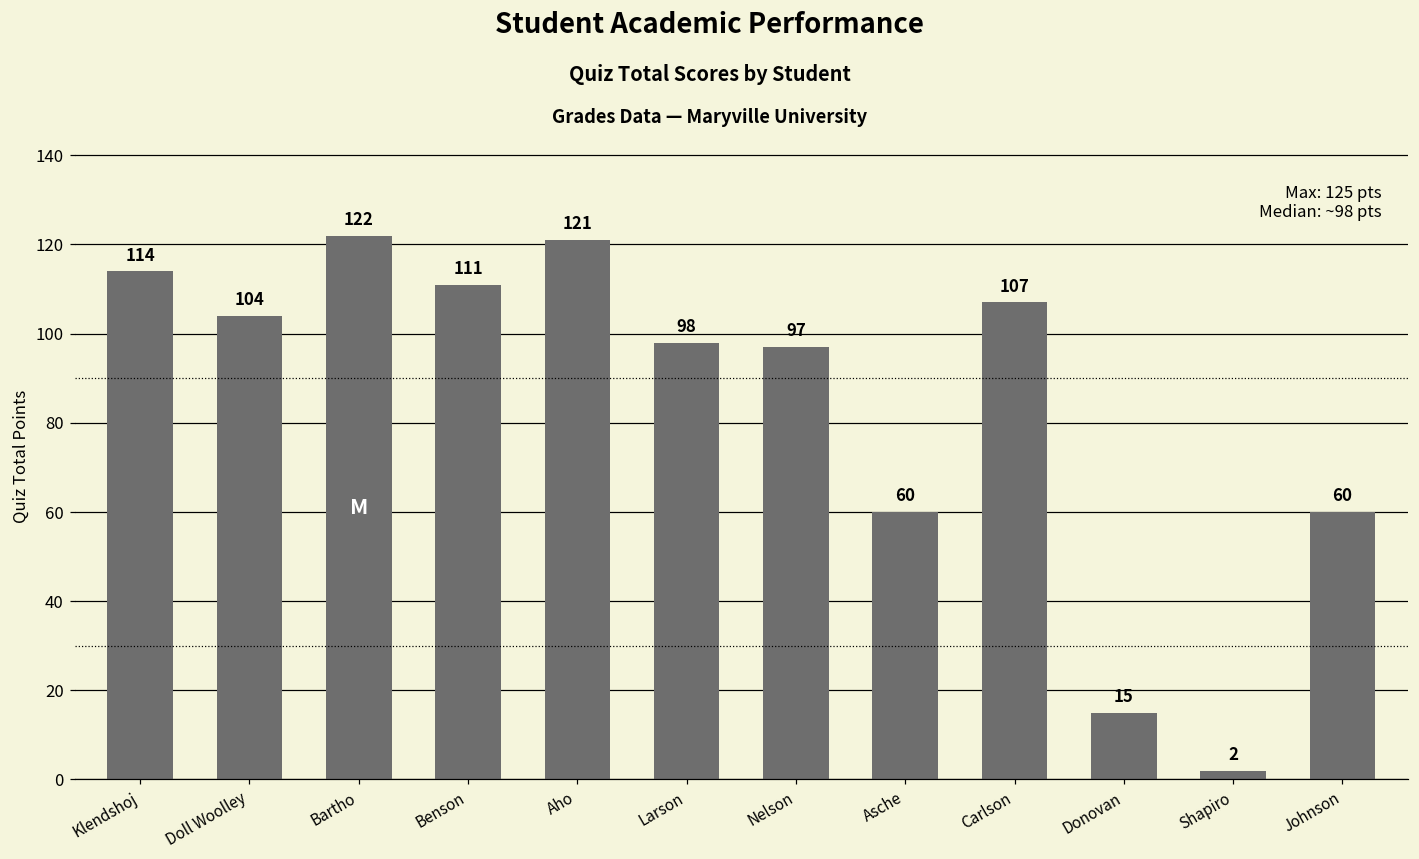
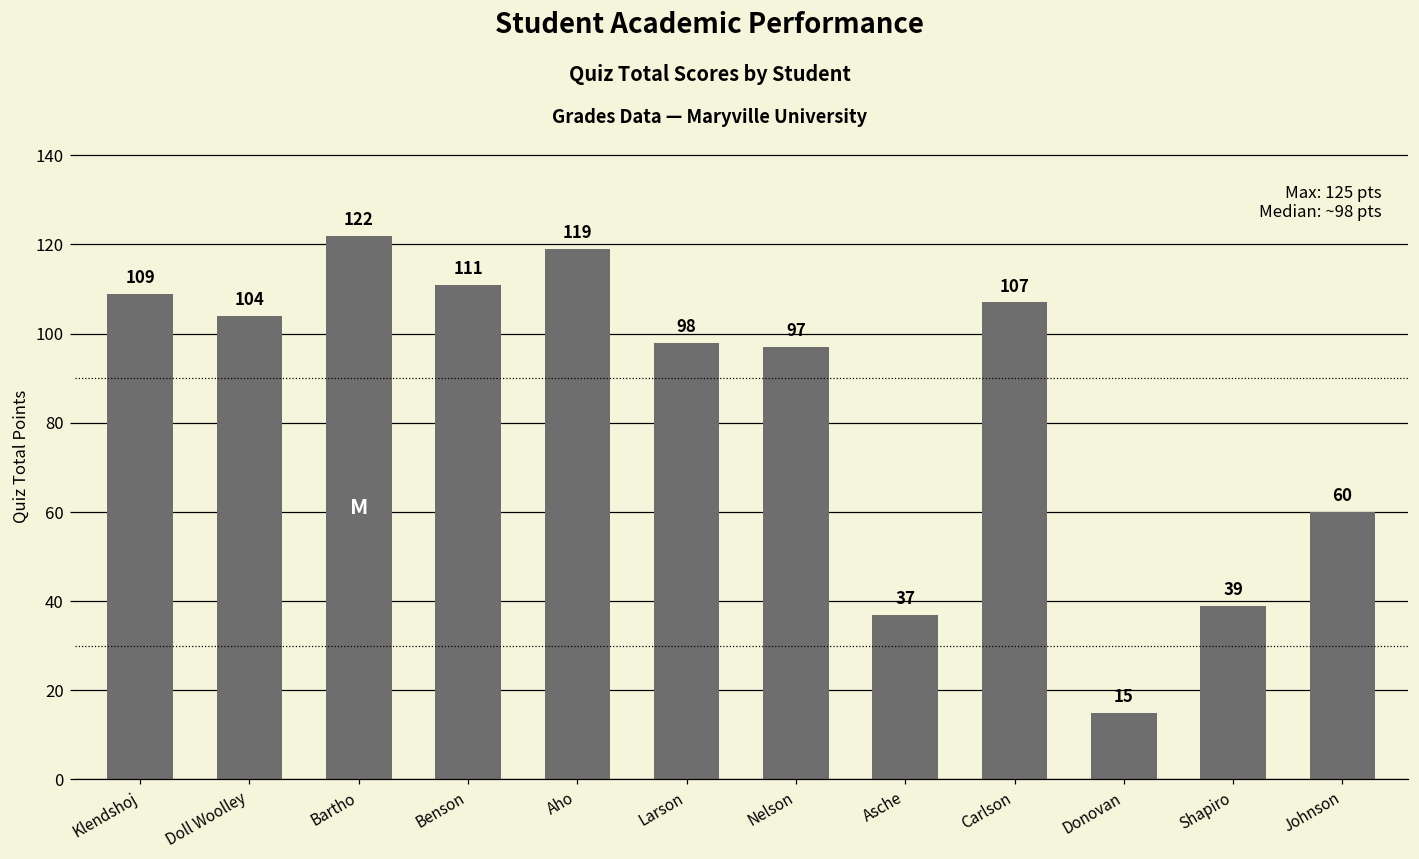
Klendshoj: 114 -> 109
Aho: 121 -> 119
Asche: 60 -> 37
Shapiro: 2 -> 39
